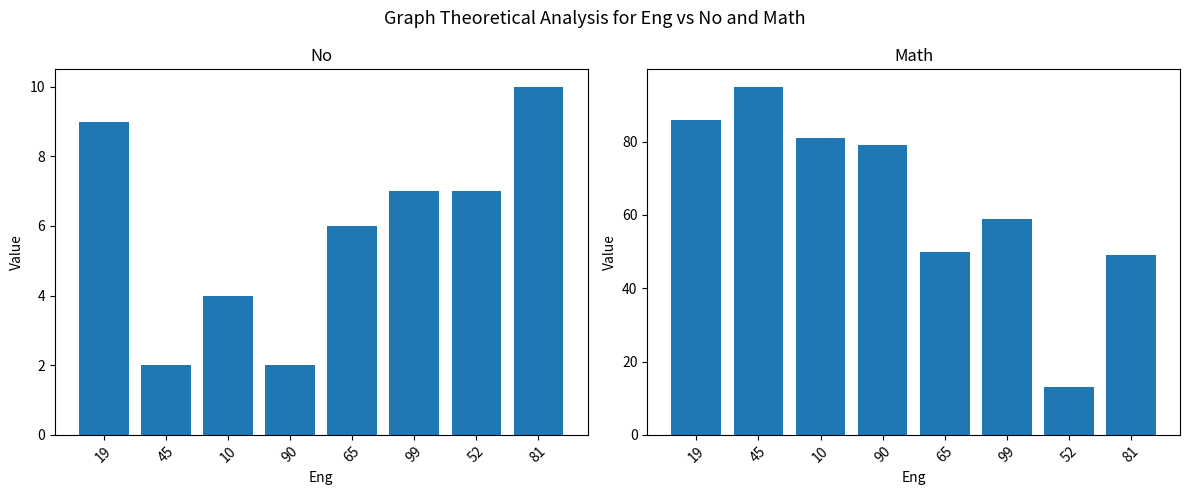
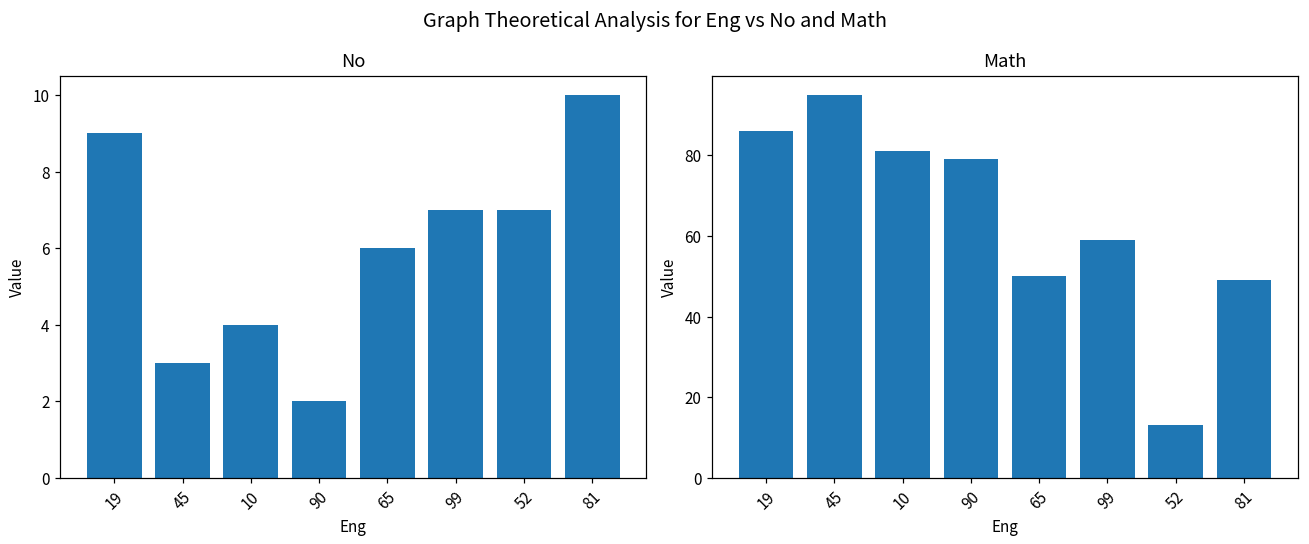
No, 45: 2 -> 3
